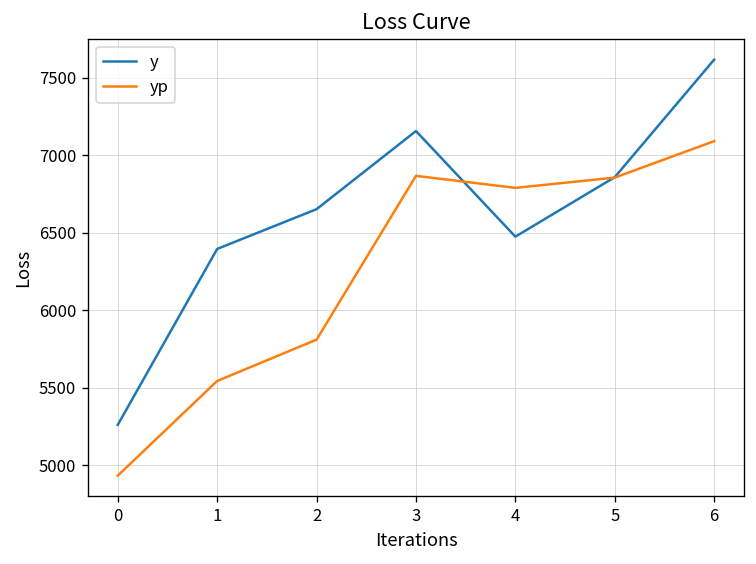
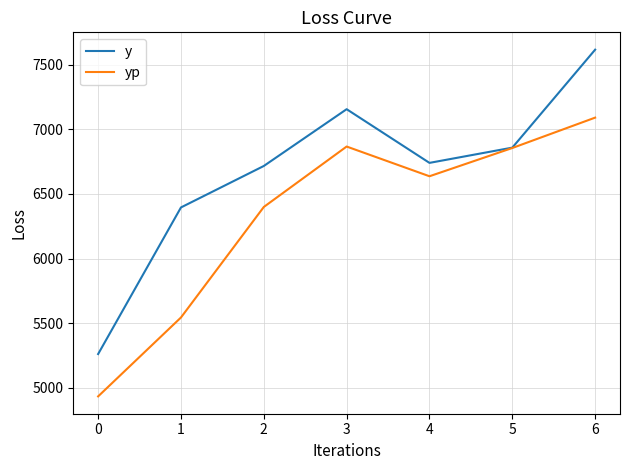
y, 2: 6650 -> 6720
yp, 2: 5810 -> 6400
y, 4: 6470 -> 6740
yp, 4: 6790 -> 6640
